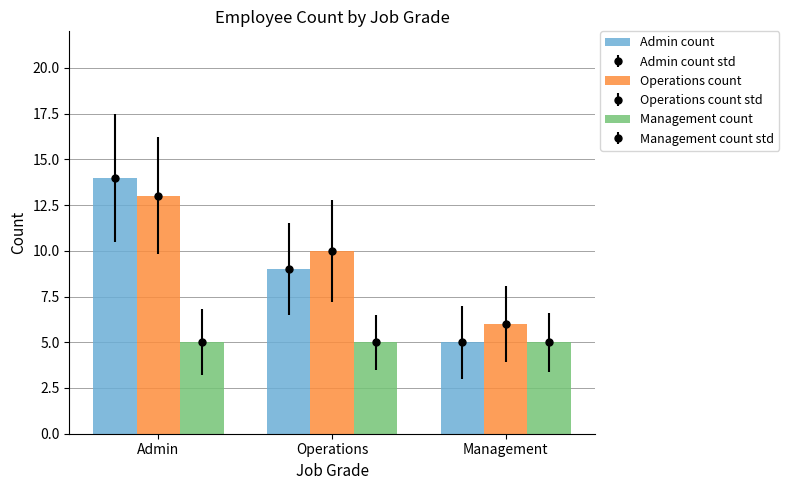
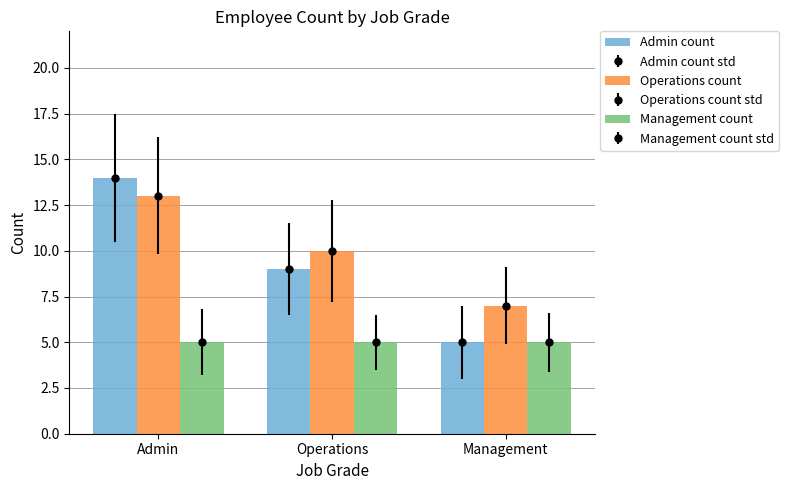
Operations count, Management: 6 -> 7
